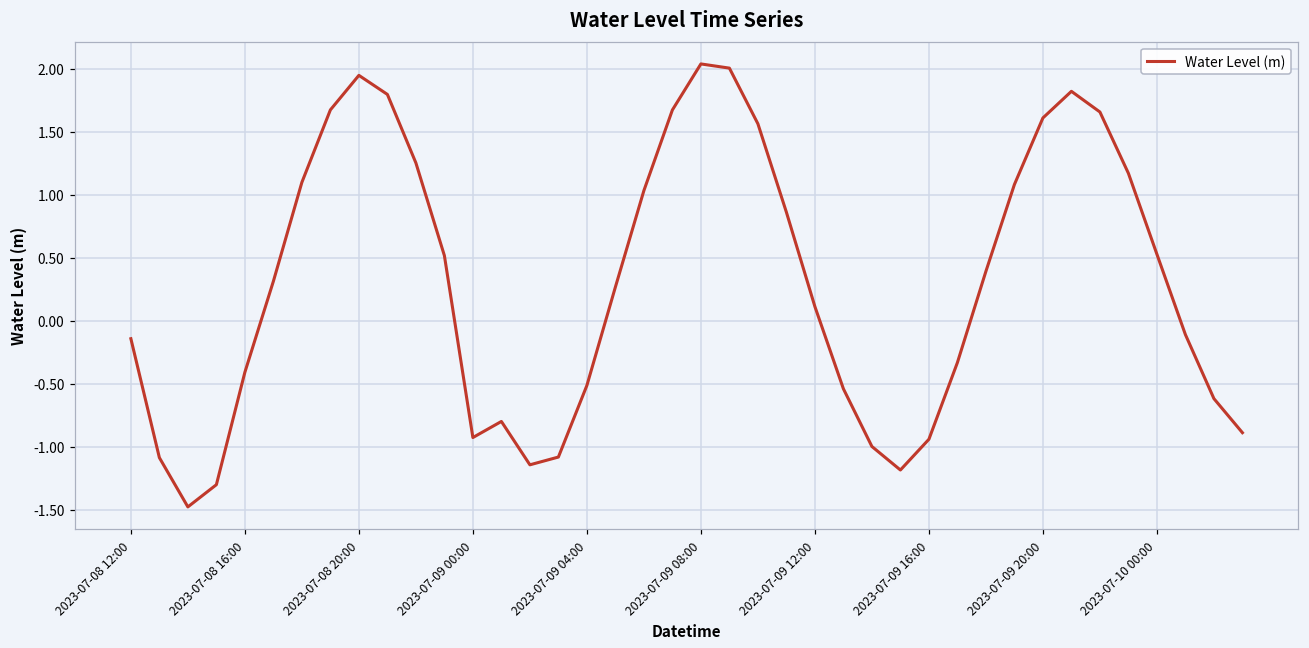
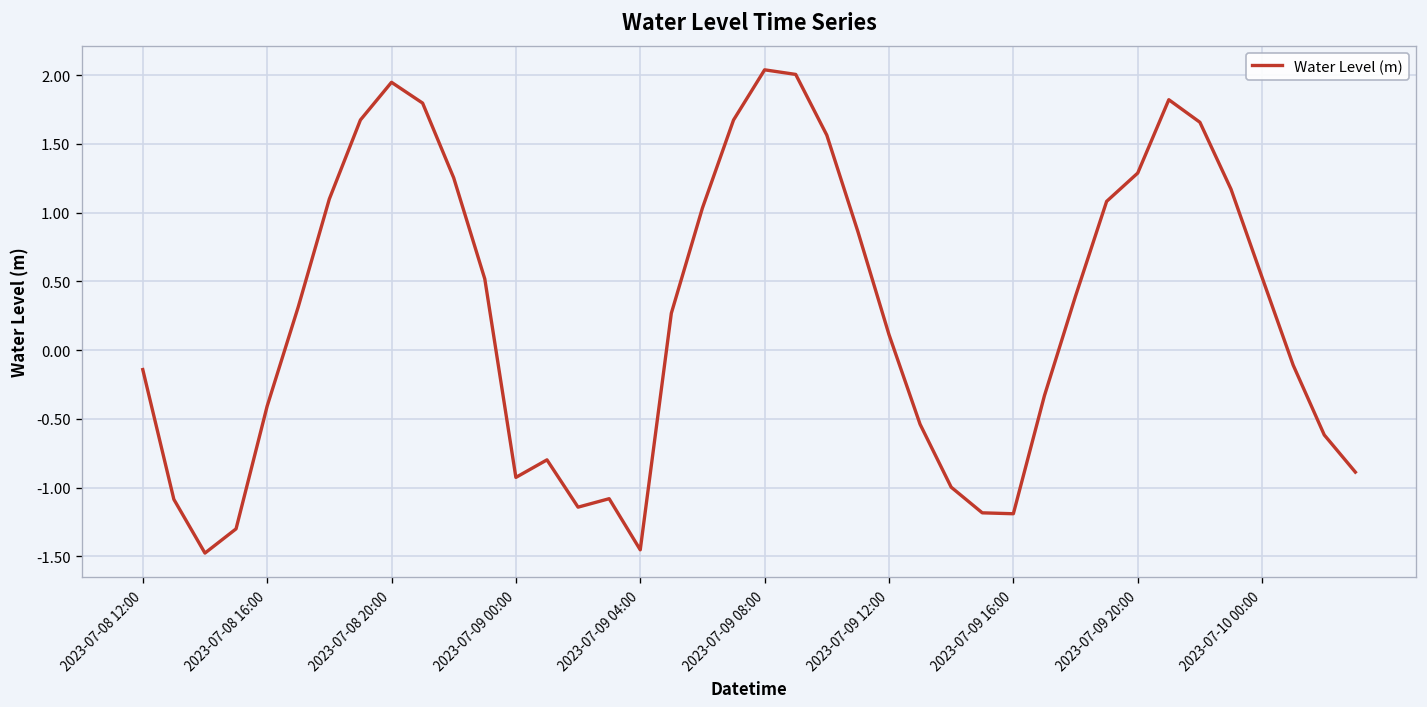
2023-07-09 04:00: -0.51 -> -1.45
2023-07-09 16:00: -0.94 -> -1.19
2023-07-09 20:00: 1.61 -> 1.29
